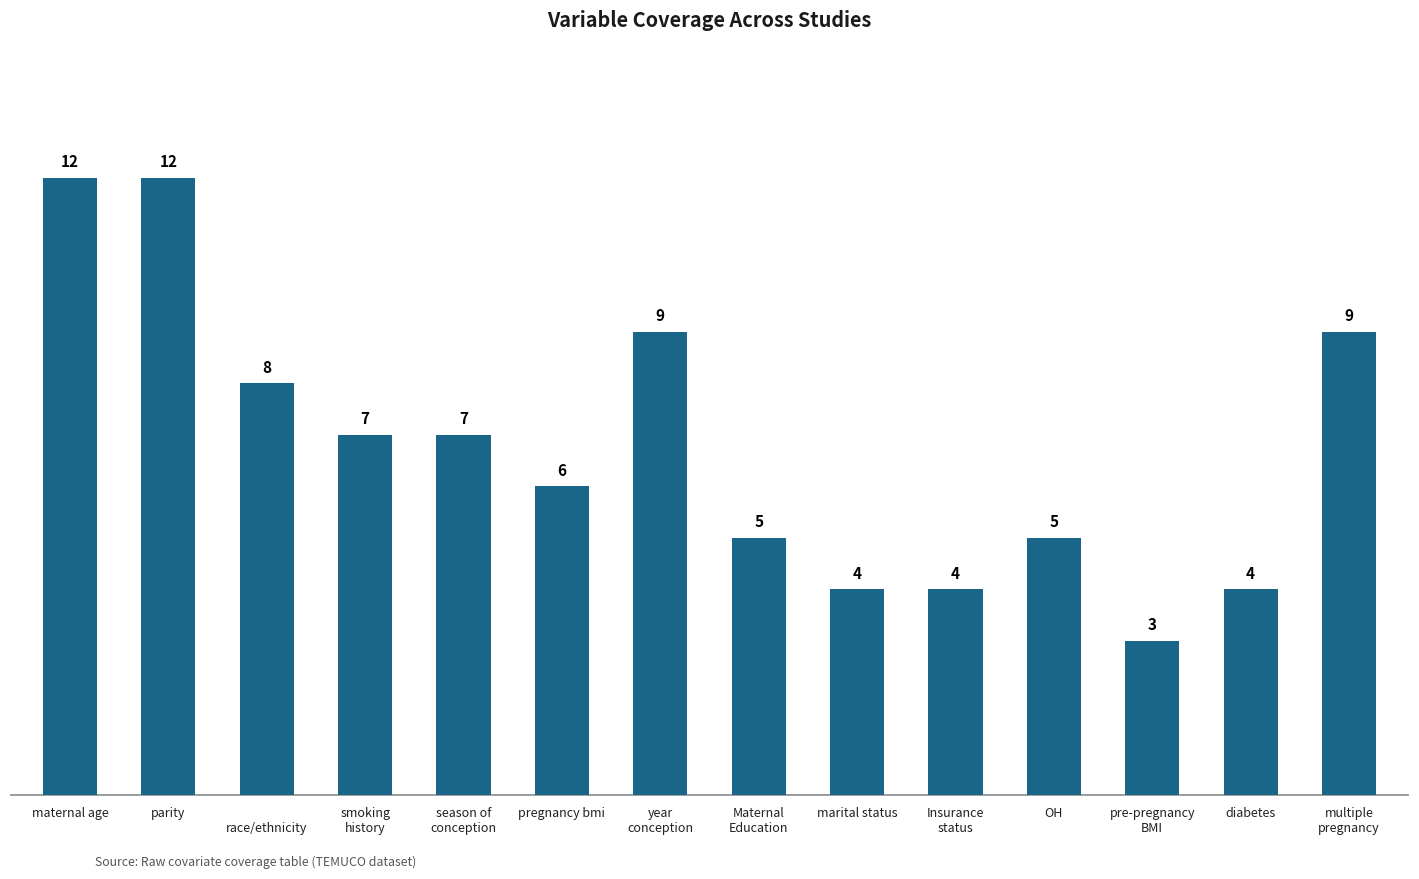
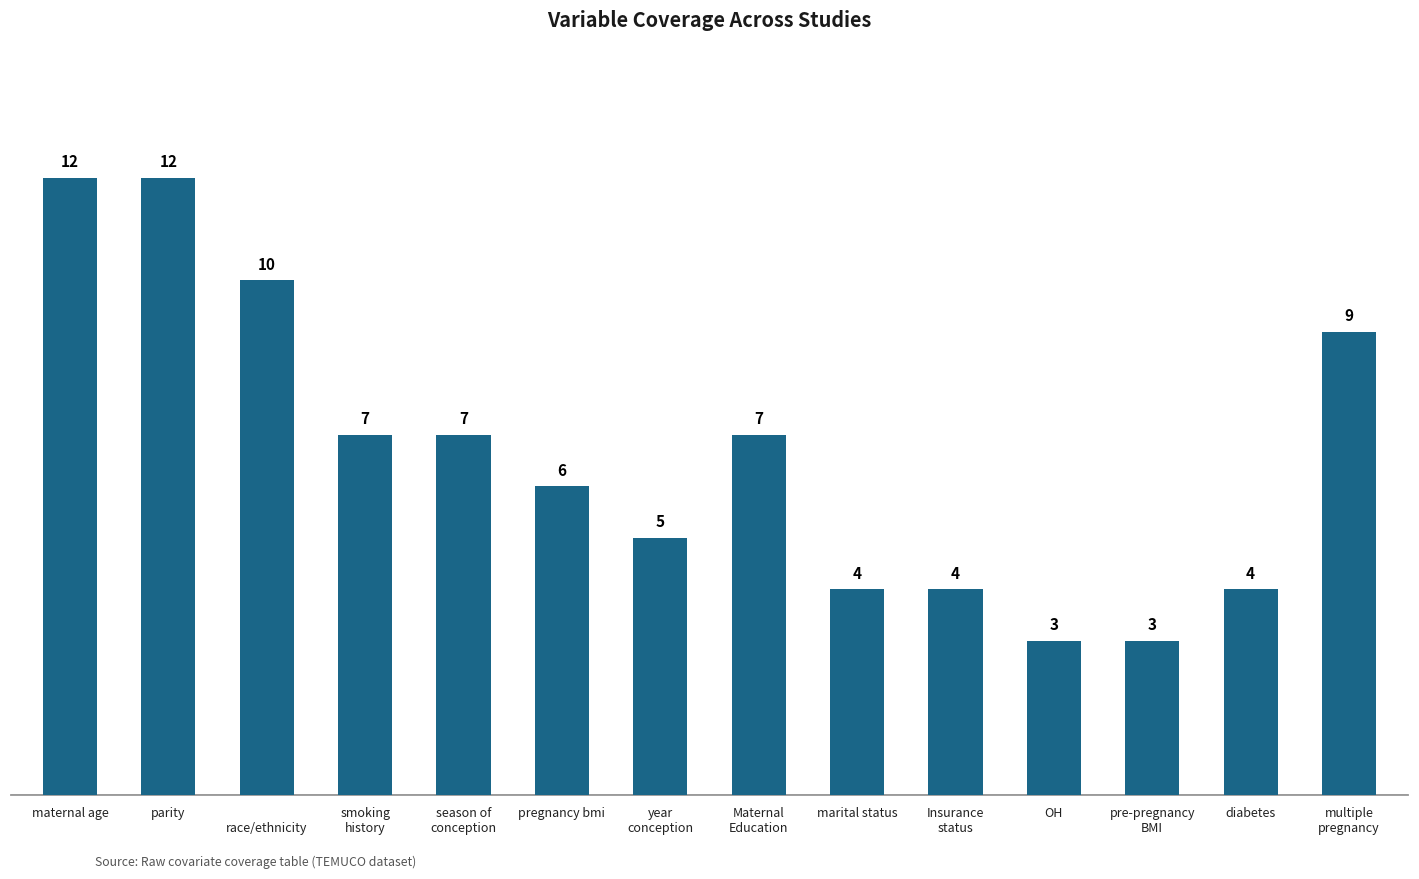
race/ethnicity: 8 -> 10
year conception: 9 -> 5
Maternal Education: 5 -> 7
OH: 5 -> 3
